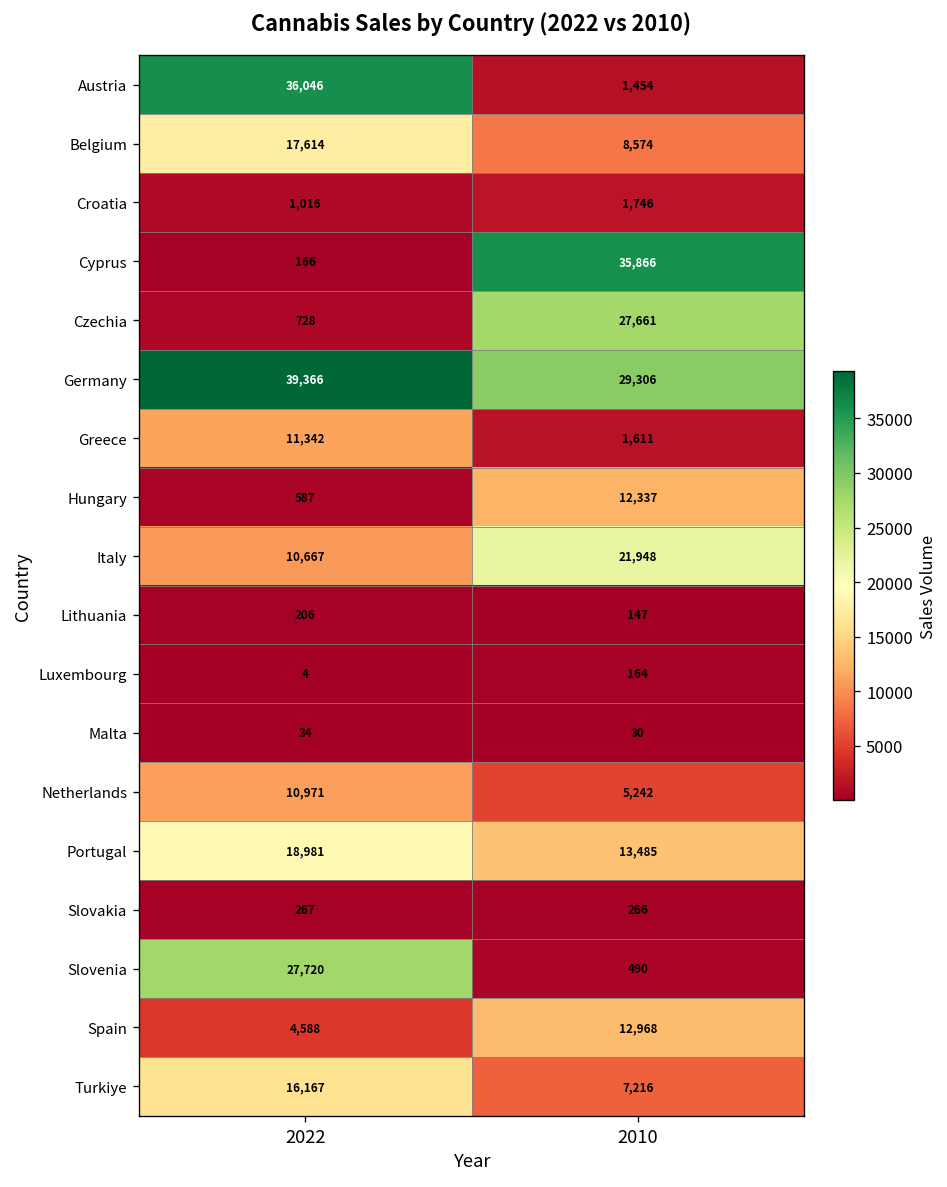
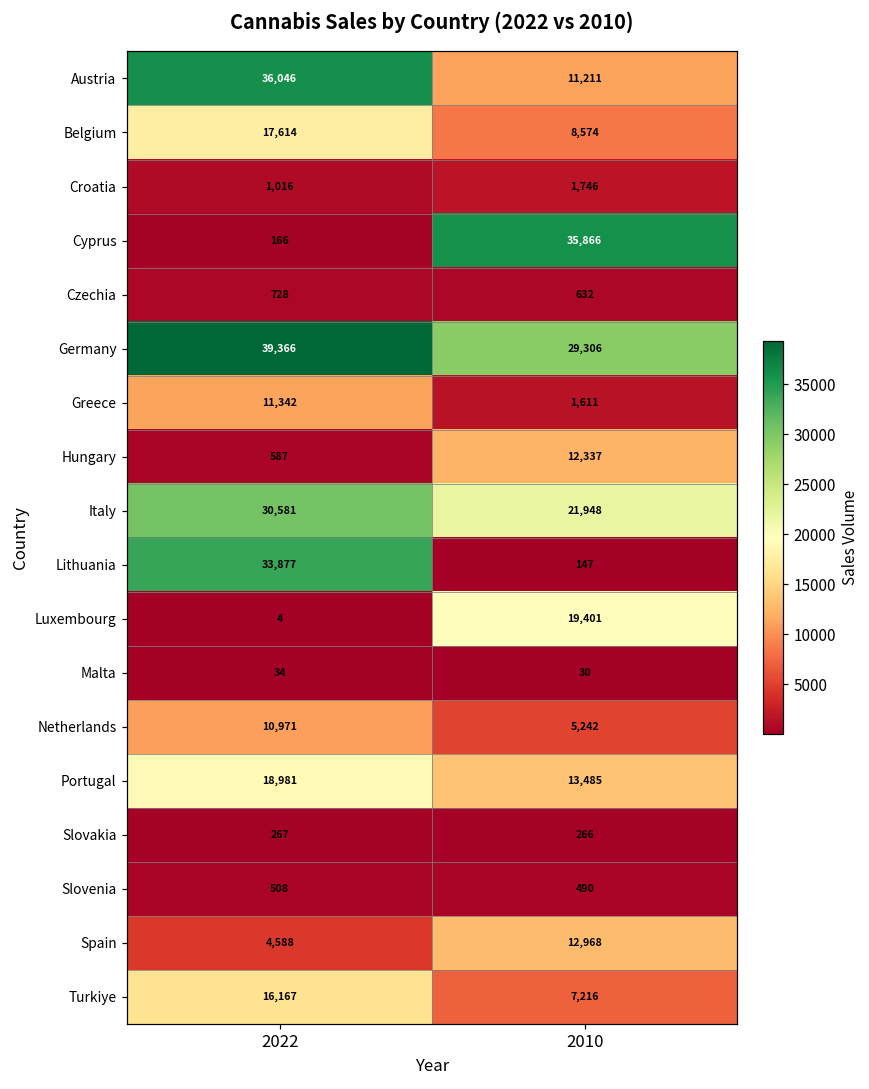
Austria, 2010: 1,454 -> 11,211
Czechia, 2010: 27,661 -> 632
Italy, 2022: 10,667 -> 30,581
Lithuania, 2022: 206 -> 33,877
Luxembourg, 2010: 164 -> 19,401
Slovenia, 2022: 27,720 -> 508
